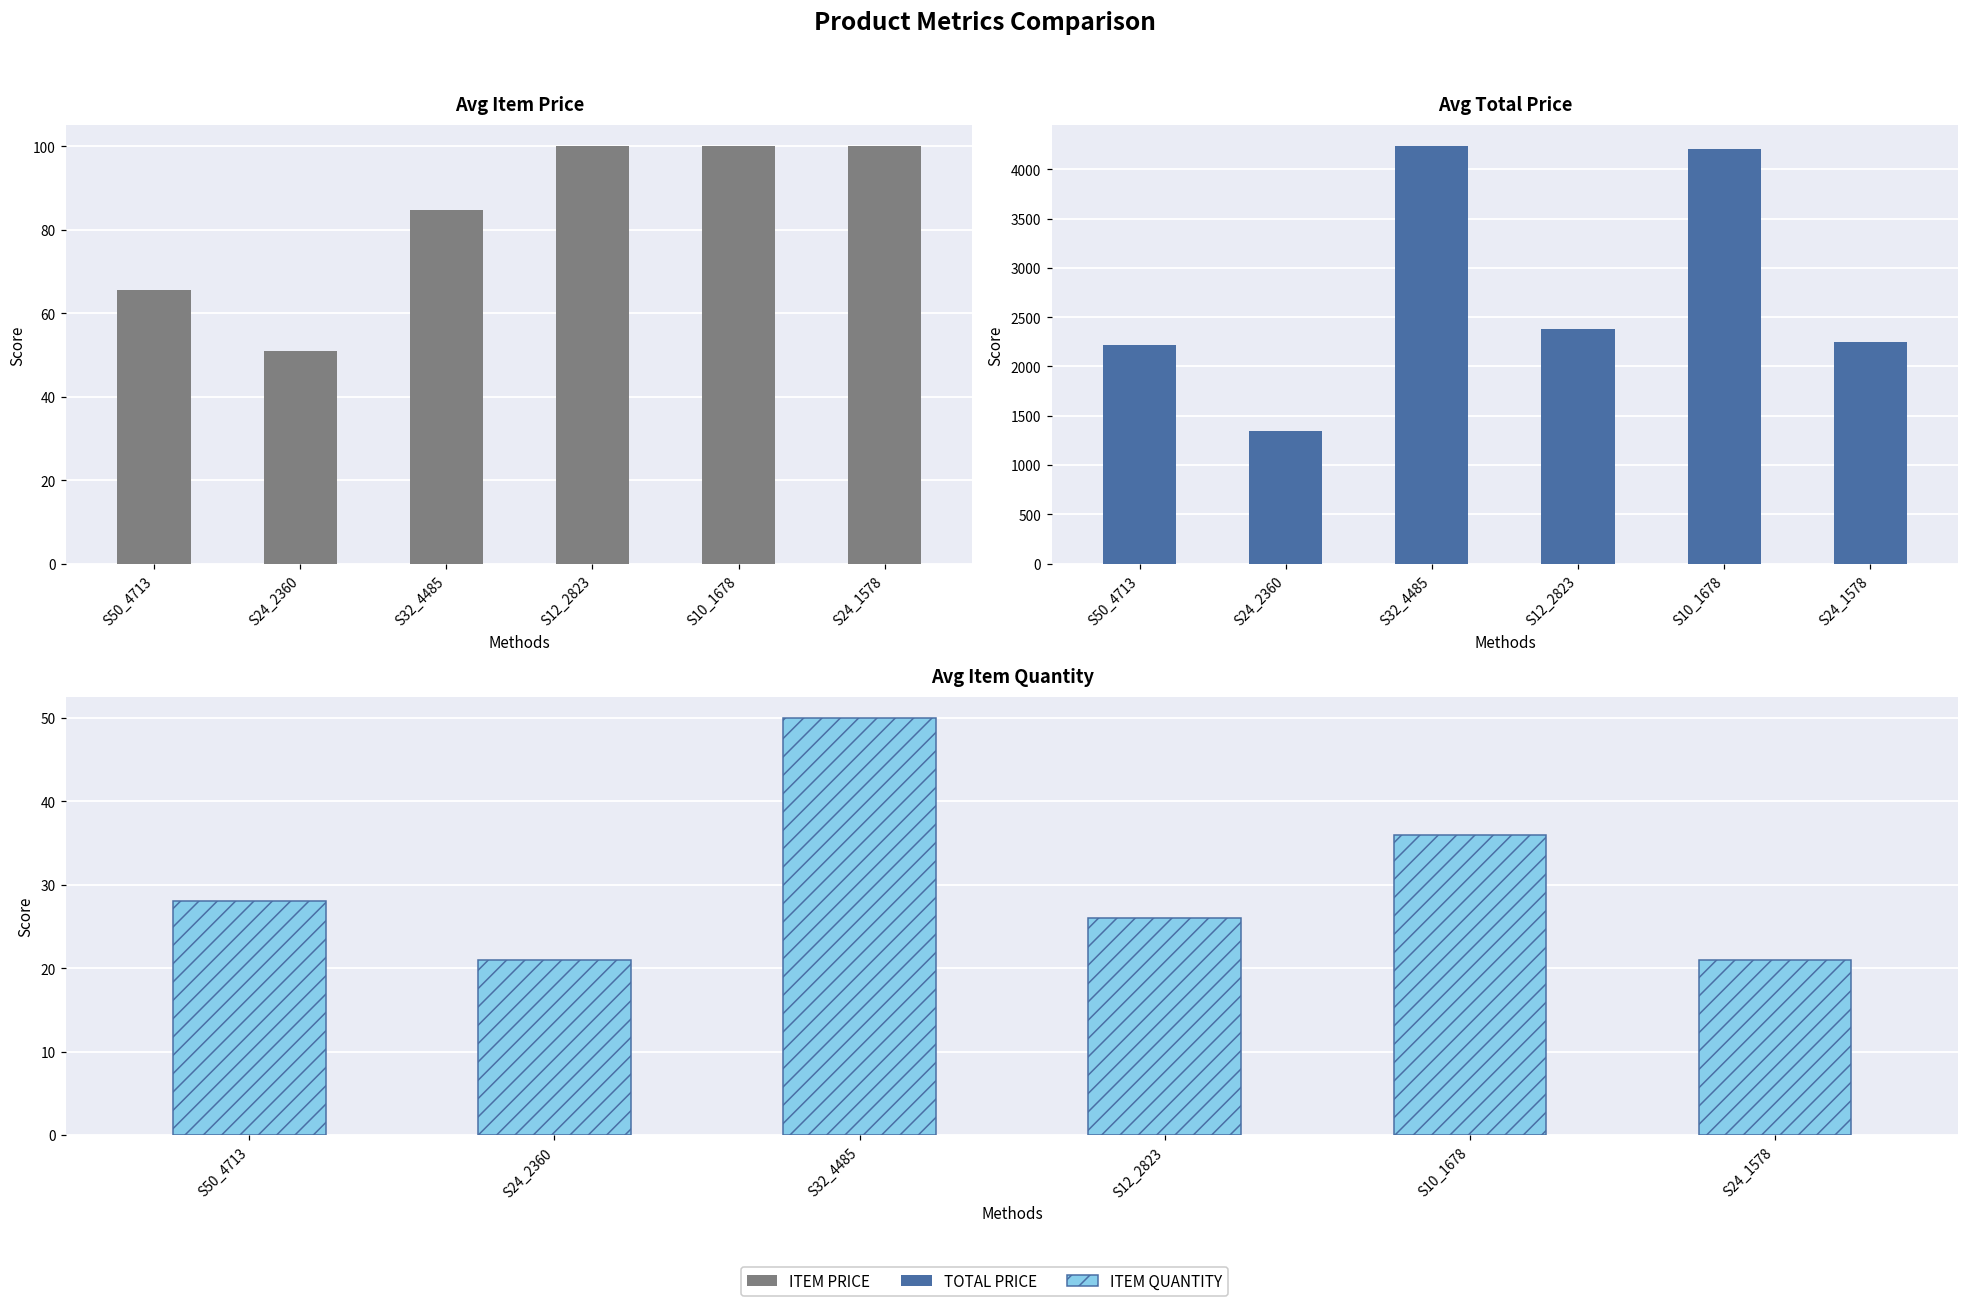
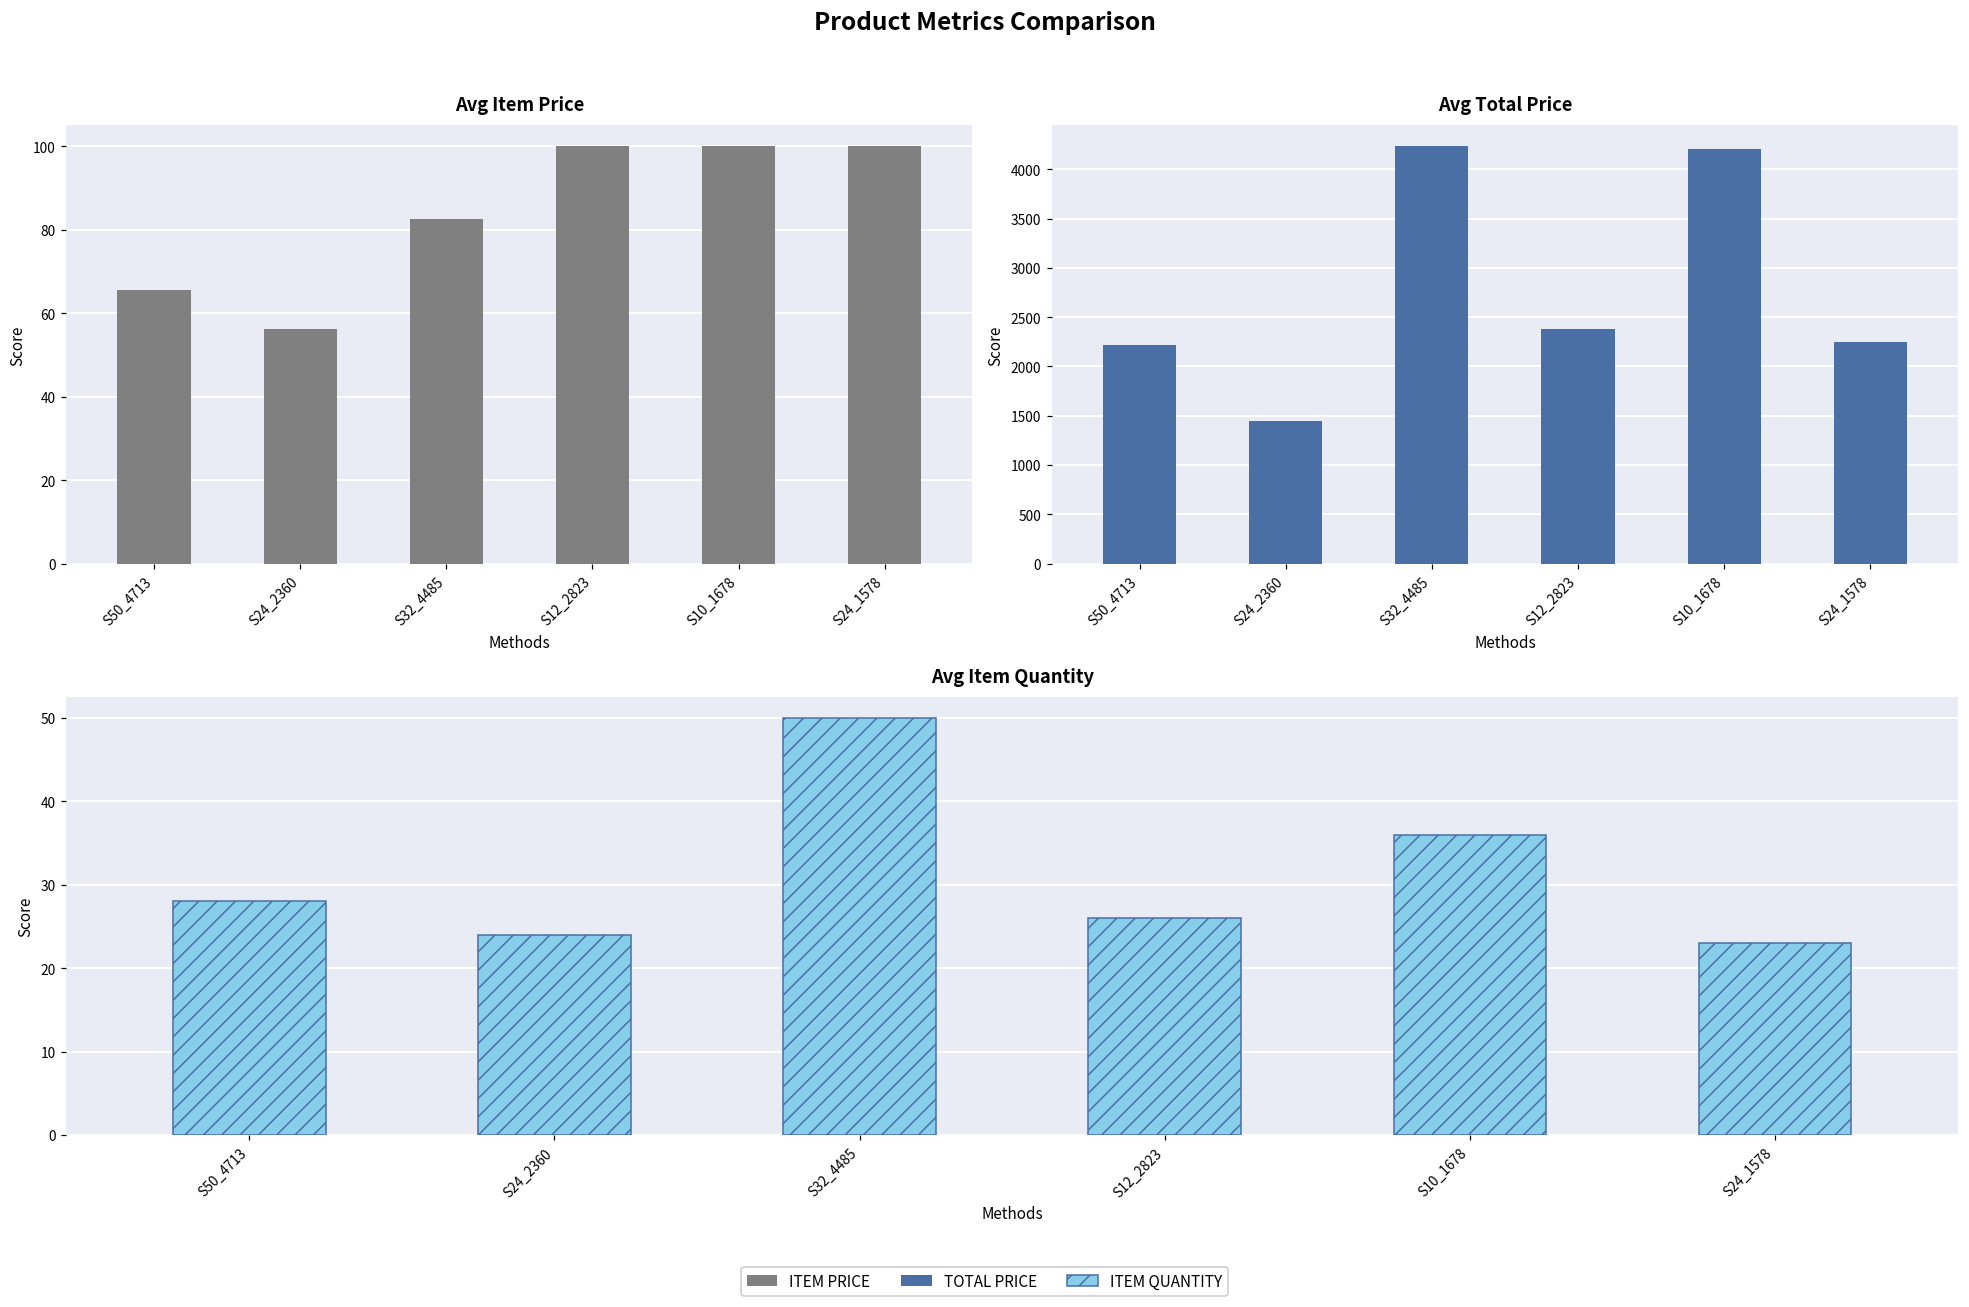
Avg Item Price, S24_2360: 51 -> 56
Avg Item Price, S32_4485: 85 -> 83
Avg Total Price, S24_2360: 1300 -> 1400
Avg Item Quantity, S24_2360: 21 -> 24
Avg Item Quantity, S24_1578: 21 -> 23
